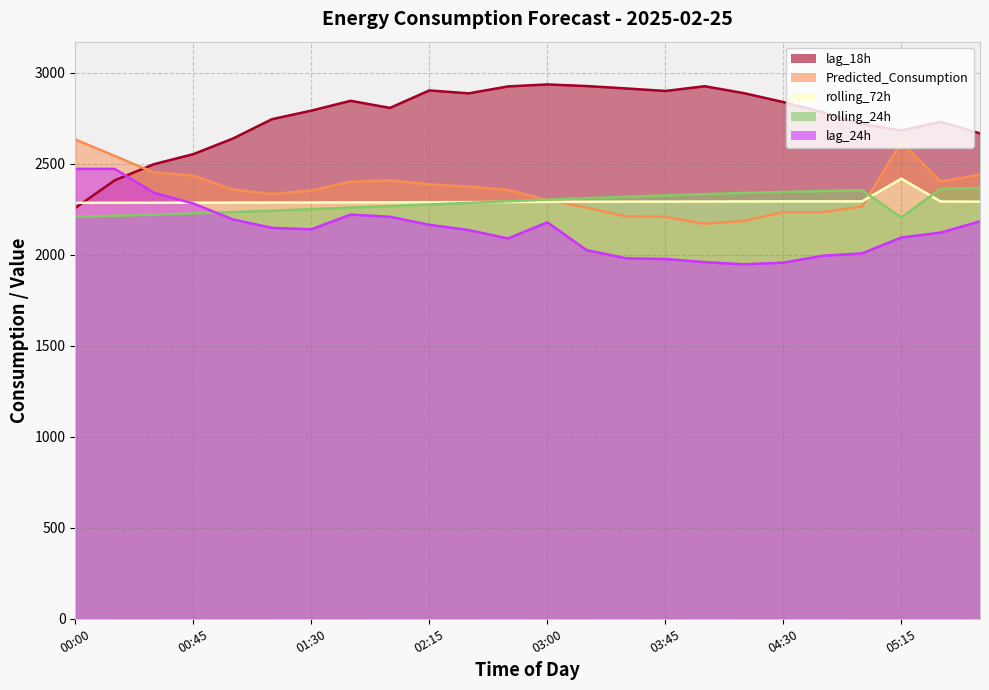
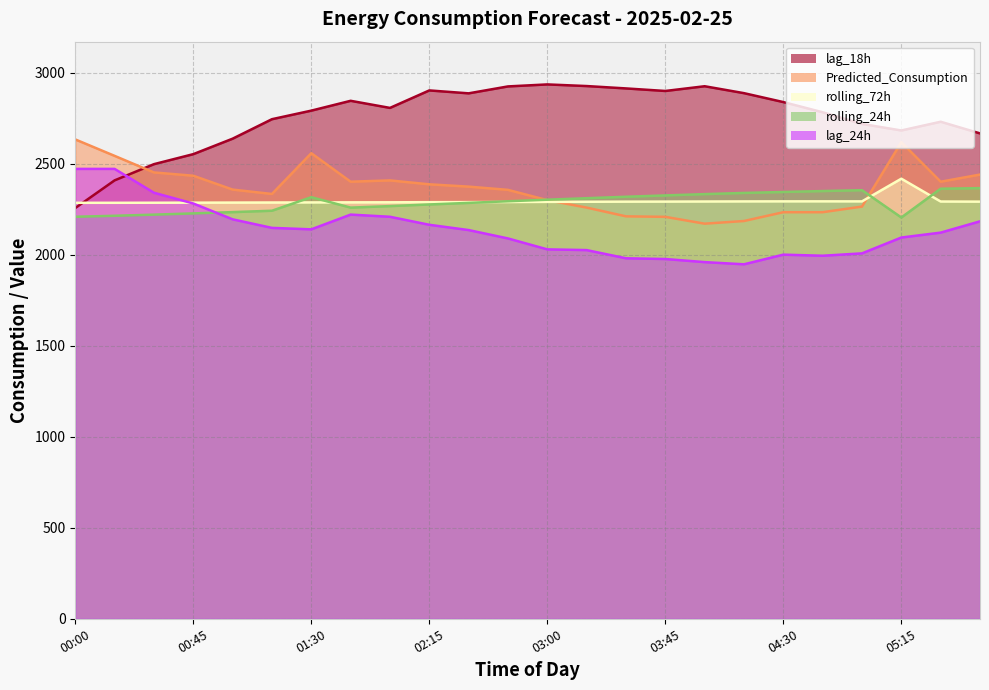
Predicted_Consumption, 01:30: 2350 -> 2560
rolling_24h, 01:30: 2250 -> 2320
lag_24h, 03:00: 2180 -> 2030
lag_24h, 04:30: 1960 -> 2000
